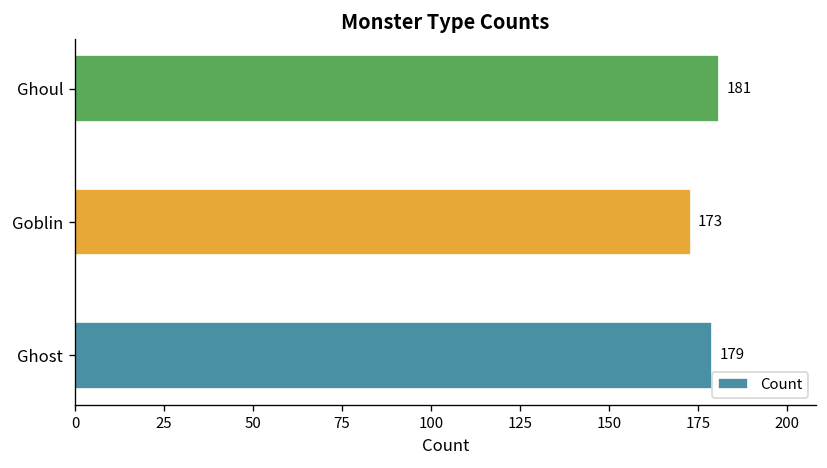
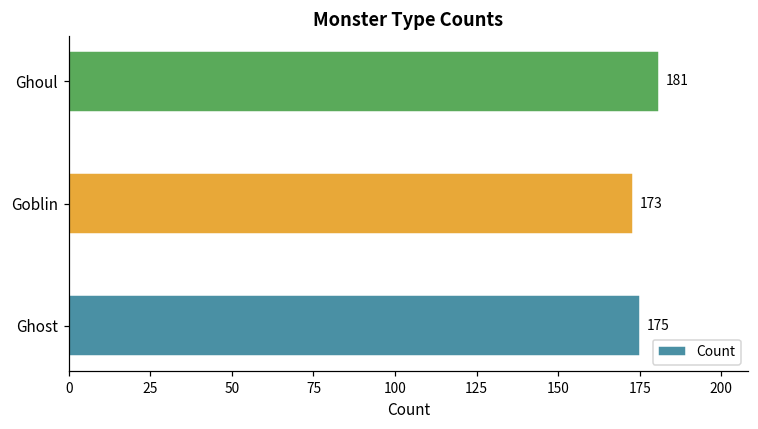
Ghost: 179 -> 175
